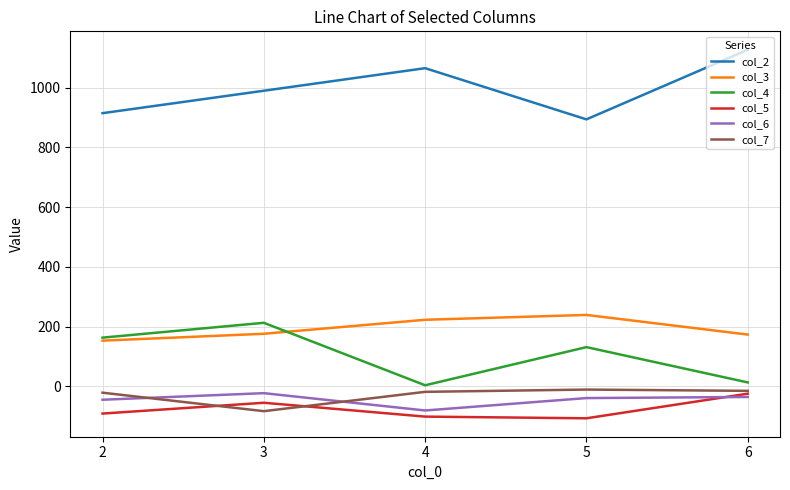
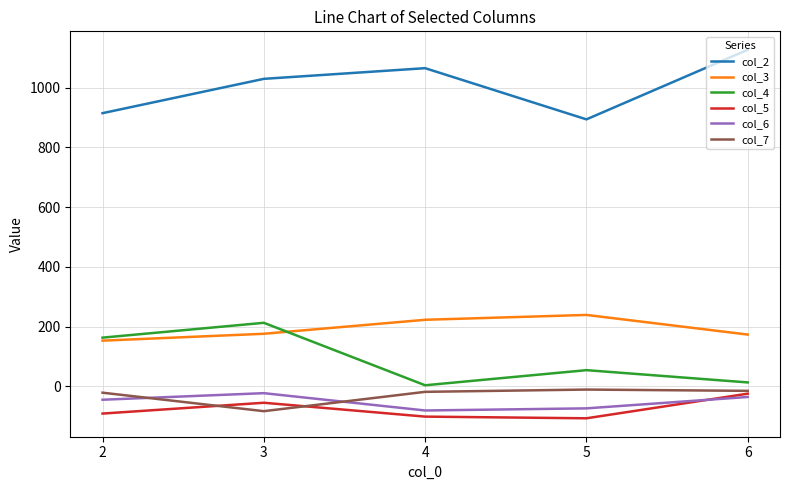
col_2, 3: 990 -> 1030
col_4, 5: 130 -> 50
col_6, 5: -40 -> -70
